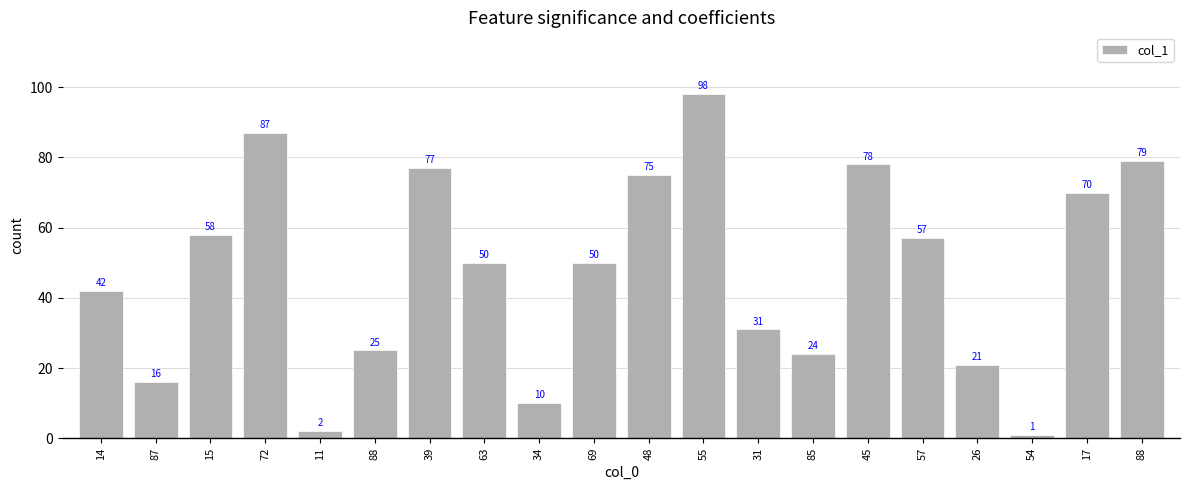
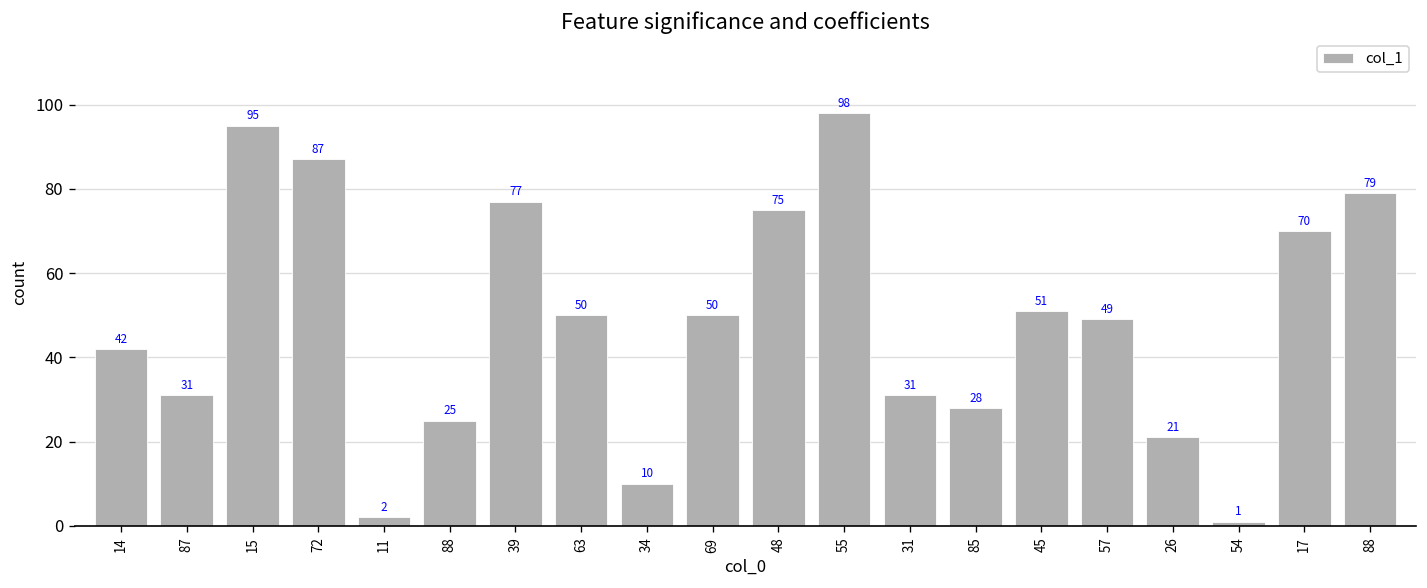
87: 16 -> 31
15: 58 -> 95
85: 24 -> 28
45: 78 -> 51
57: 57 -> 49
